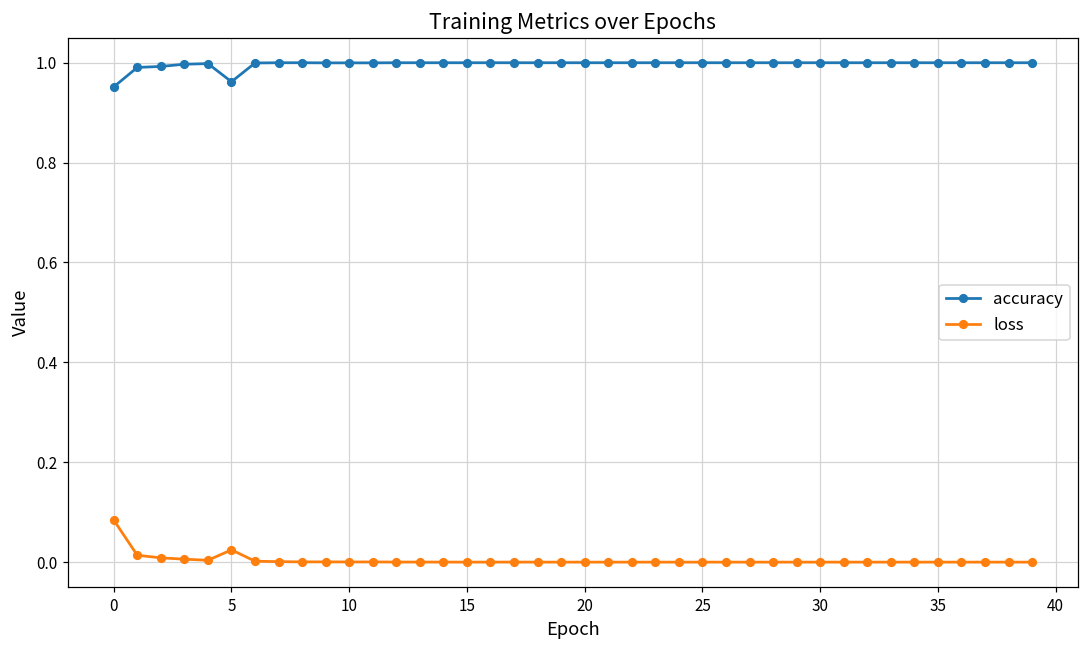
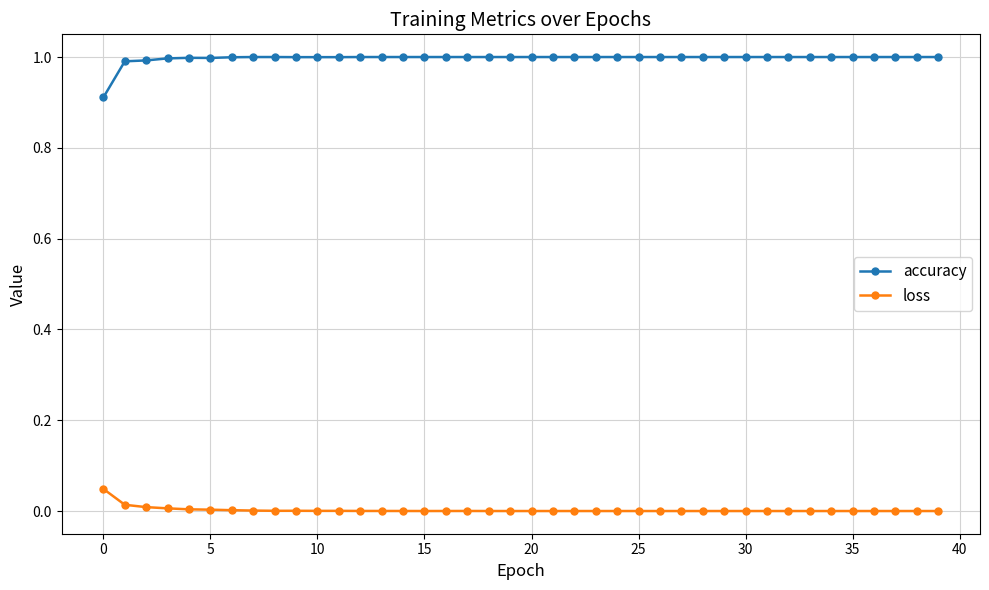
accuracy, 0: 0.95 -> 0.91
loss, 0: 0.08 -> 0.05
accuracy, 5: 0.96 -> 1.00
loss, 5: 0.02 -> 0.00
